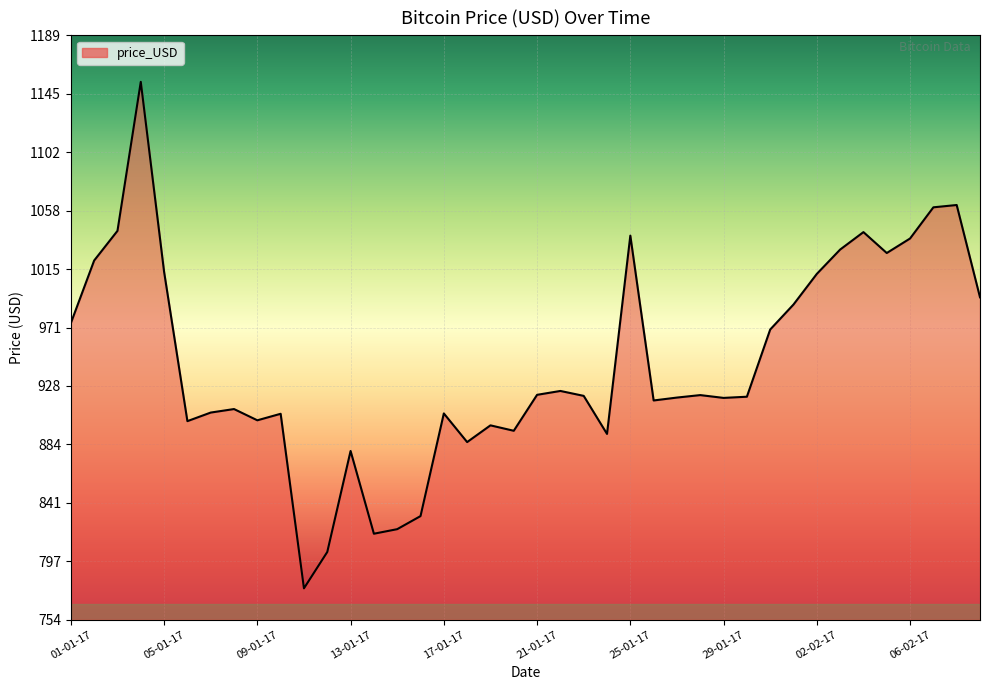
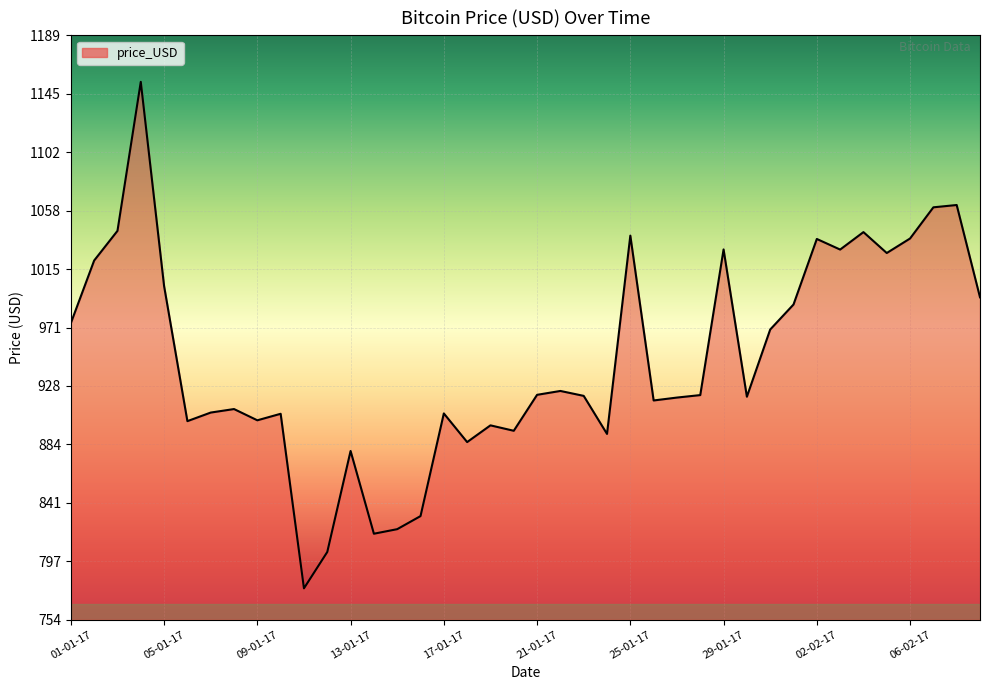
05-01-17: 1013 -> 1003
29-01-17: 920 -> 1030
02-02-17: 1012 -> 1038
